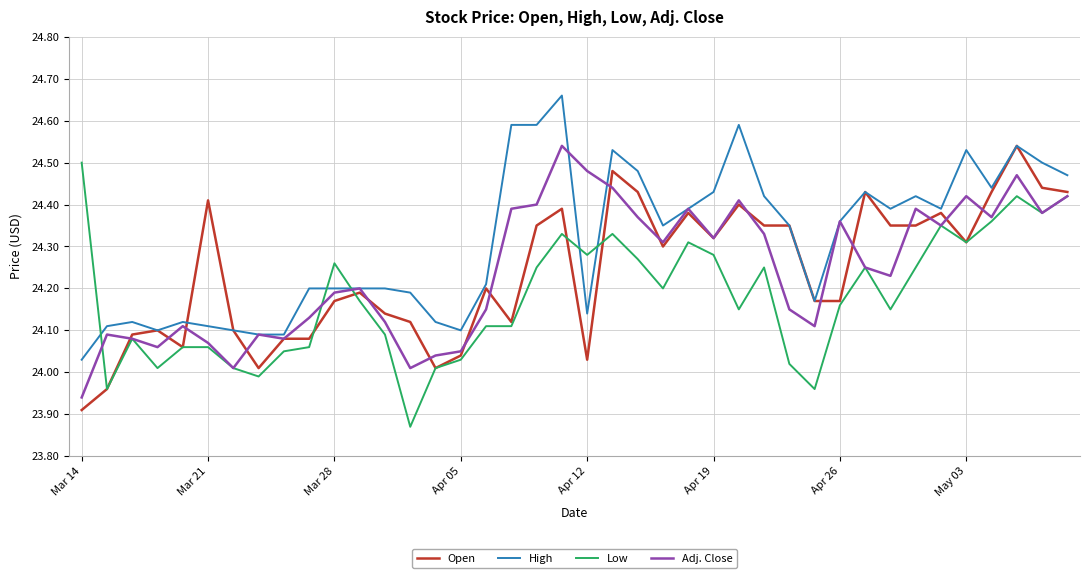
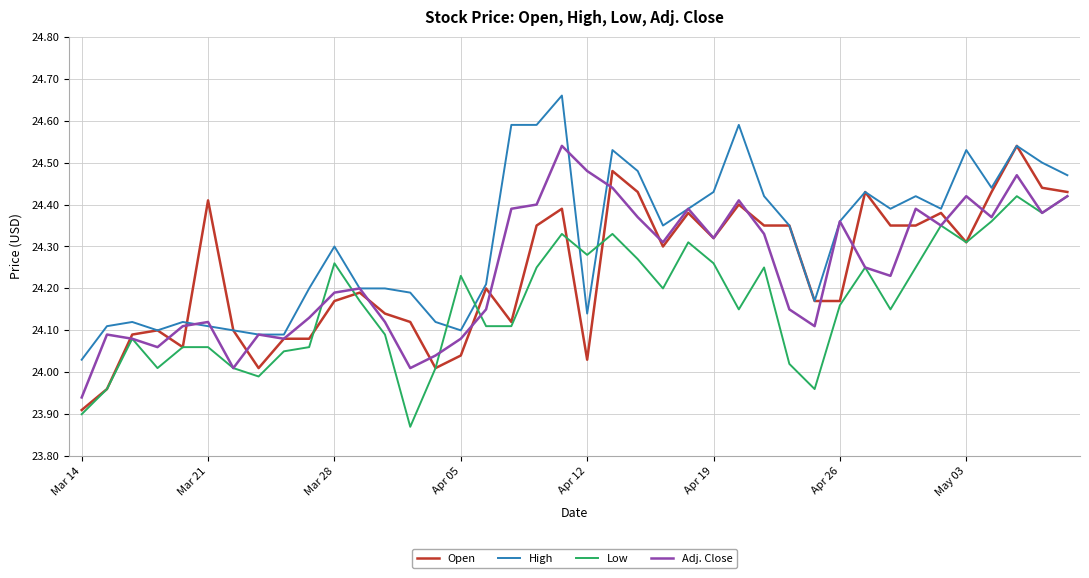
Low, Mar 14: 24.5 -> 23.9
Adj. Close, Mar 21: 24.07 -> 24.12
High, Mar 28: 24.2 -> 24.3
Low, Apr 05: 24.03 -> 24.23
Adj. Close, Apr 05: 24.05 -> 24.08
Low, Apr 19: 24.28 -> 24.26
